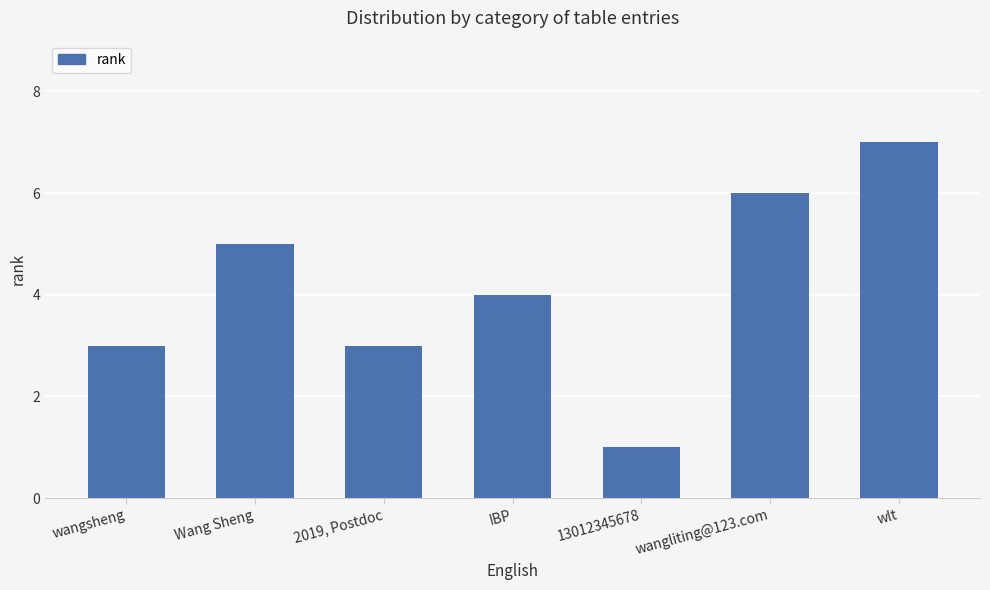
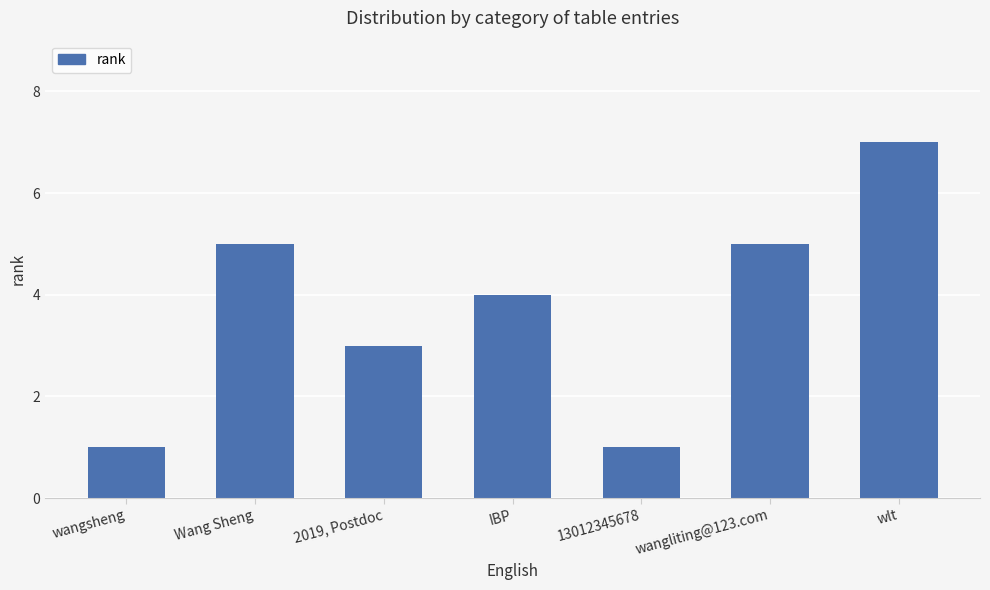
wangsheng: 3 -> 1
wangliting@123.com: 6 -> 5
